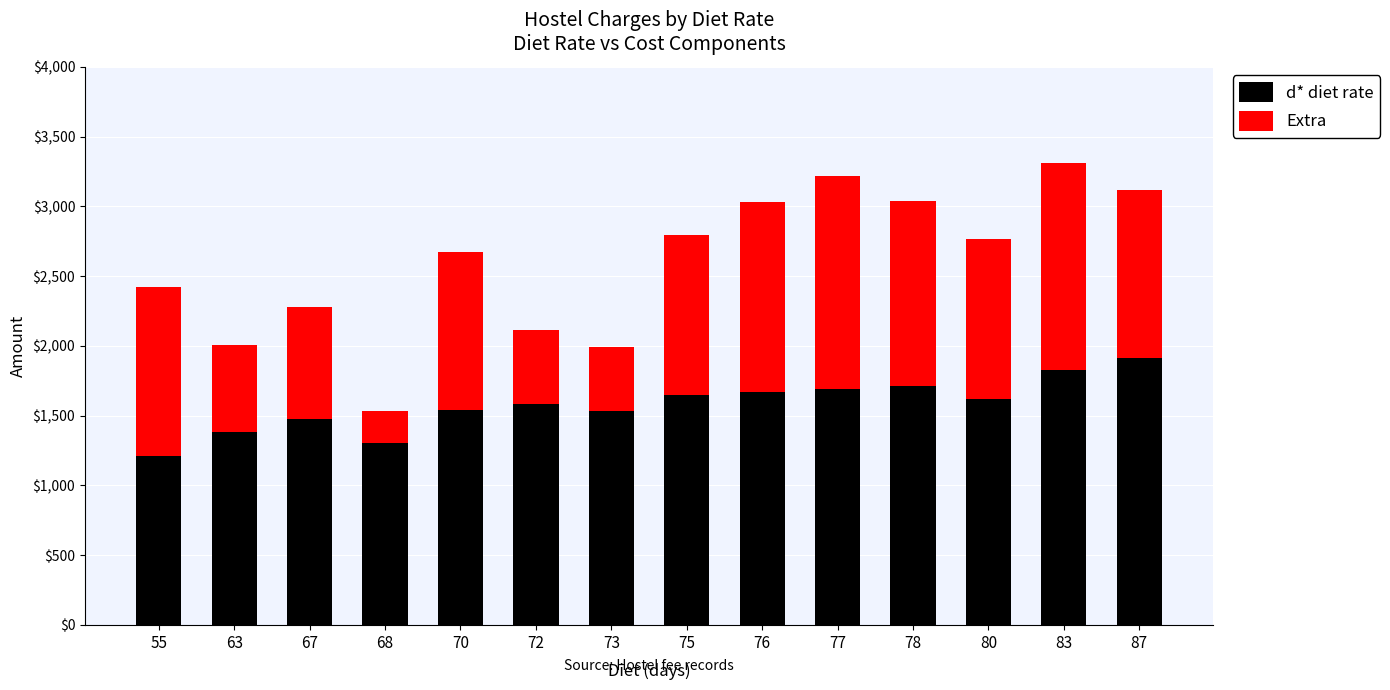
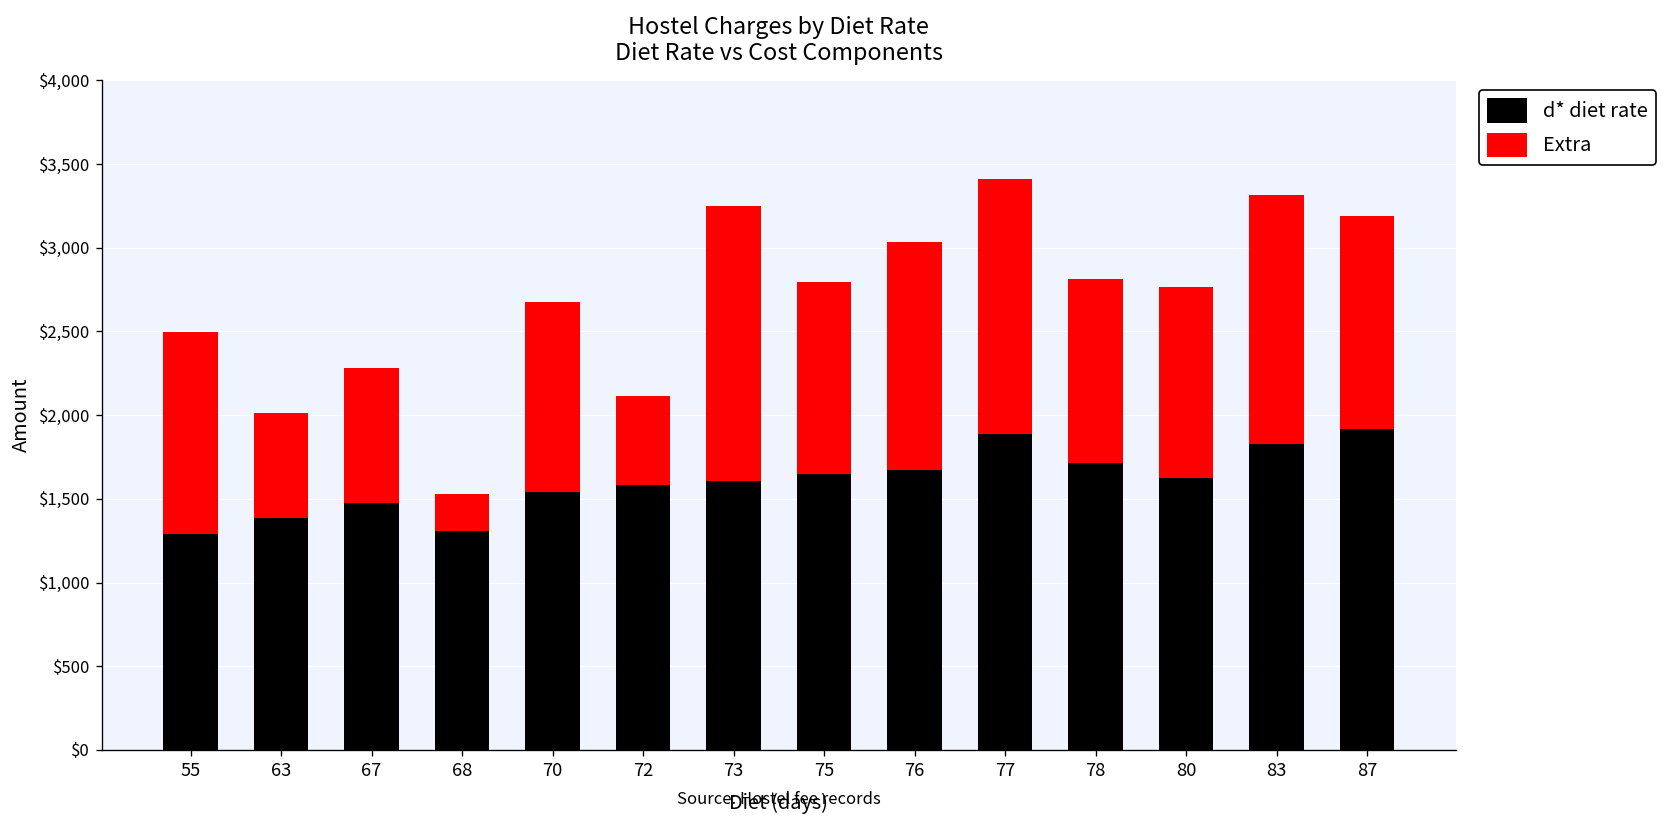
d* diet rate, 55: $1,210 -> $1,290
d* diet rate, 73: $1,530 -> $1,610
Extra, 73: $460 -> $1,650
d* diet rate, 77: $1,690 -> $1,890
Extra, 78: $1,320 -> $1,100
Extra, 87: $1,200 -> $1,270
